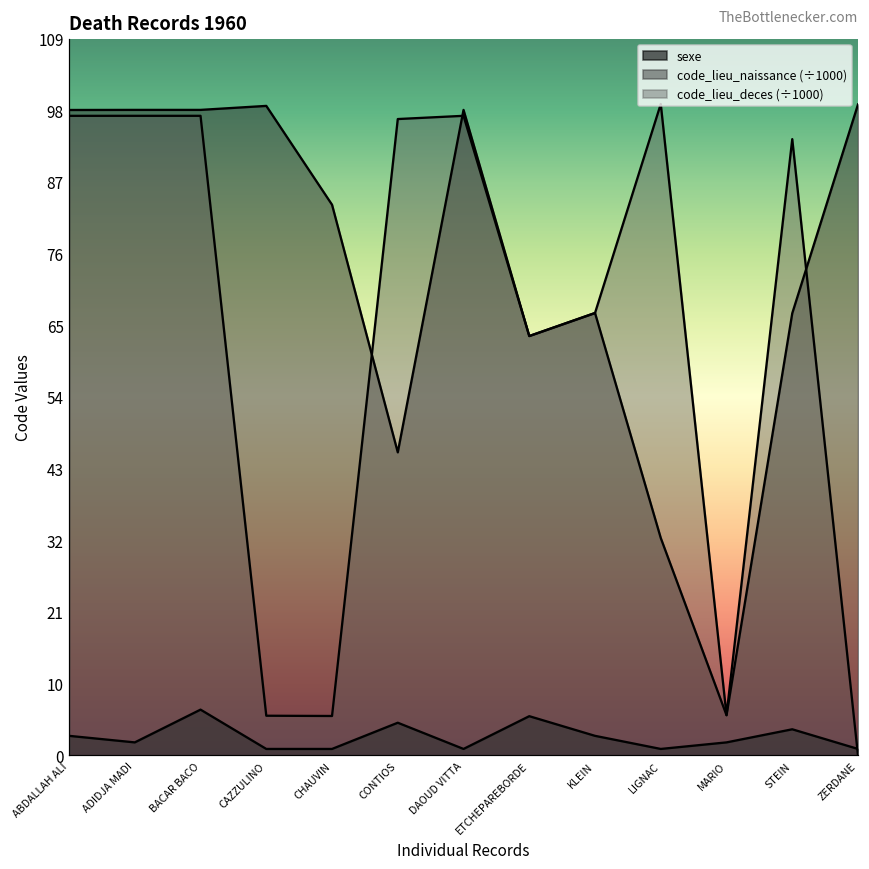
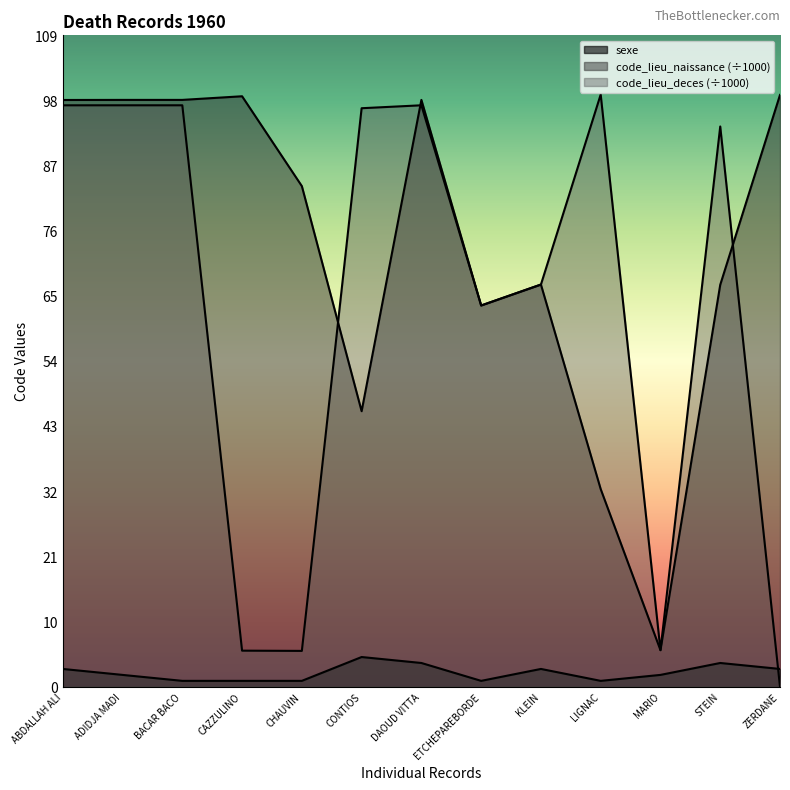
sexe, BACAR BACO: 7 -> 1
sexe, DAOUD VITTA: 1 -> 4
sexe, ETCHEPAREBORDE: 6 -> 1
sexe, ZERDANE: 1 -> 3
